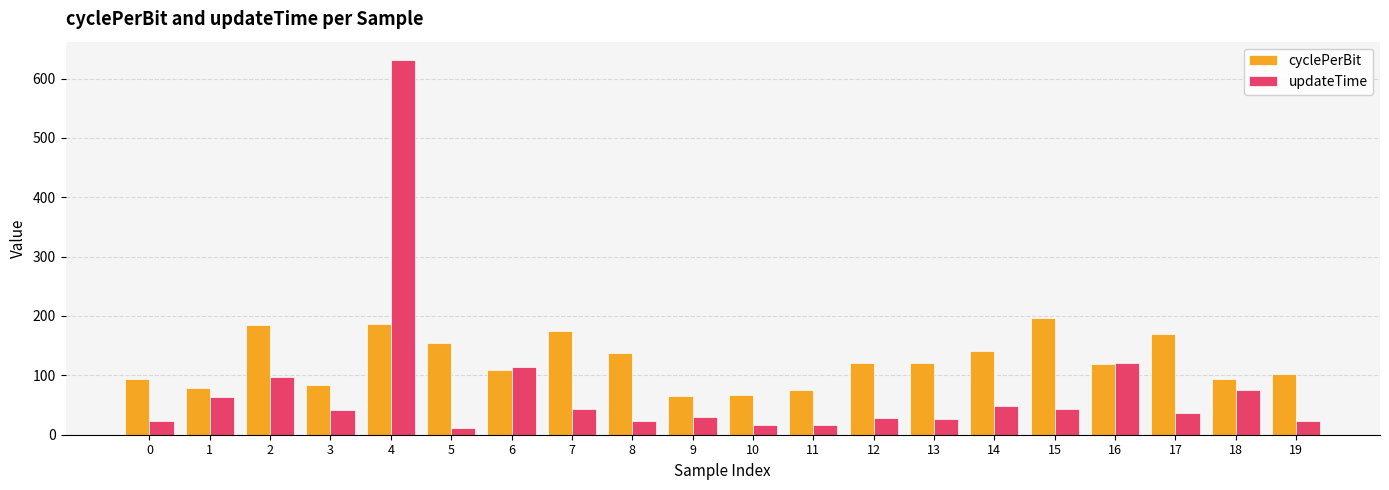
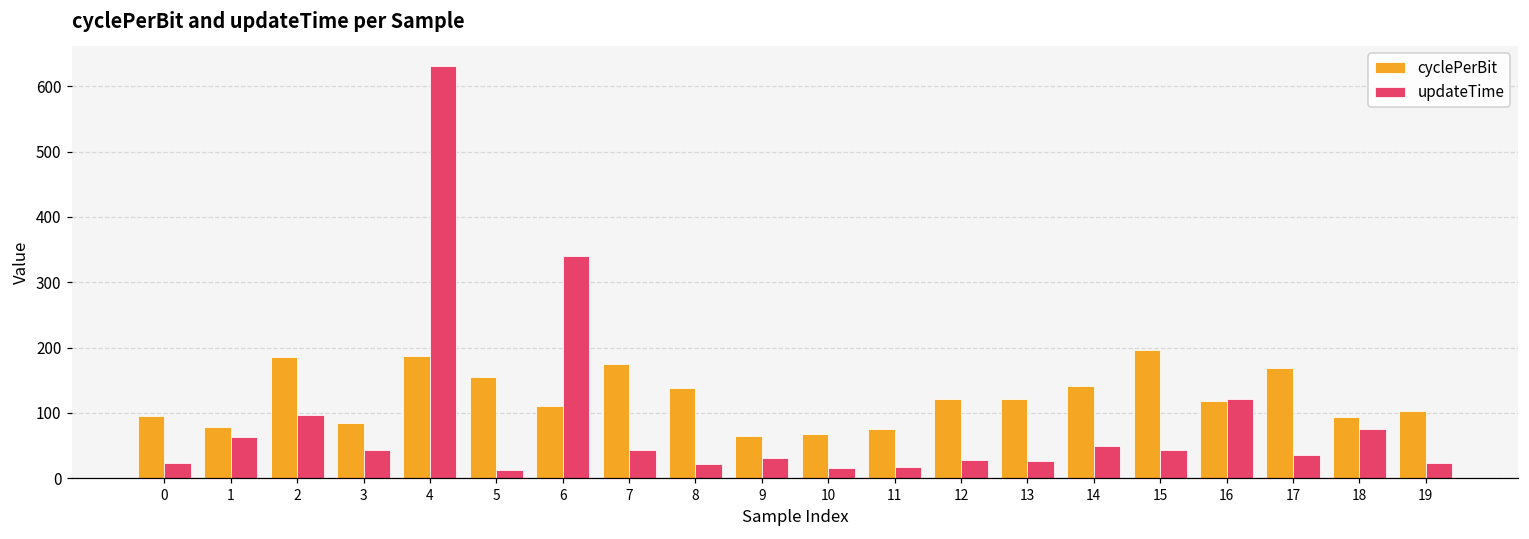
updateTime, 6: 110 -> 340
